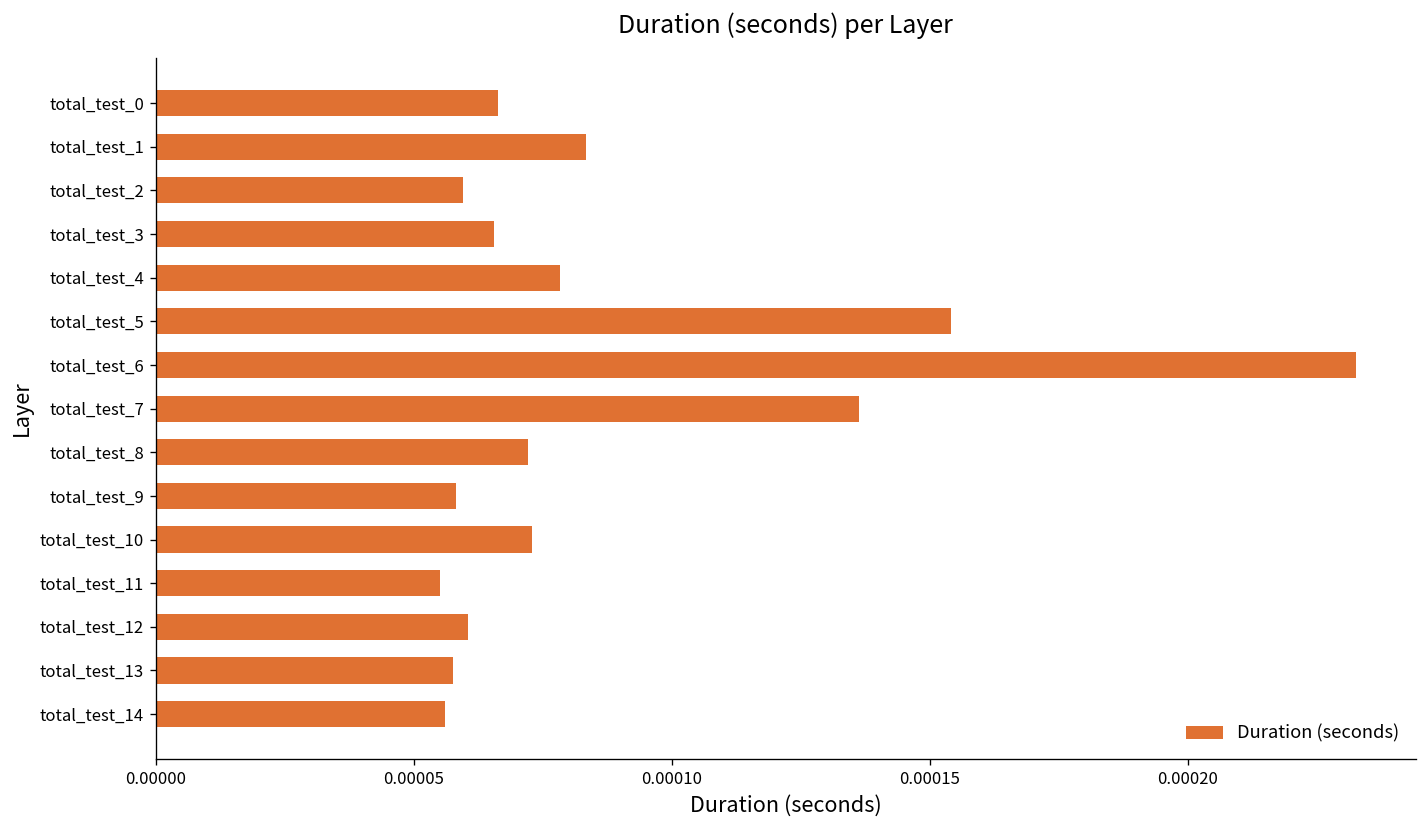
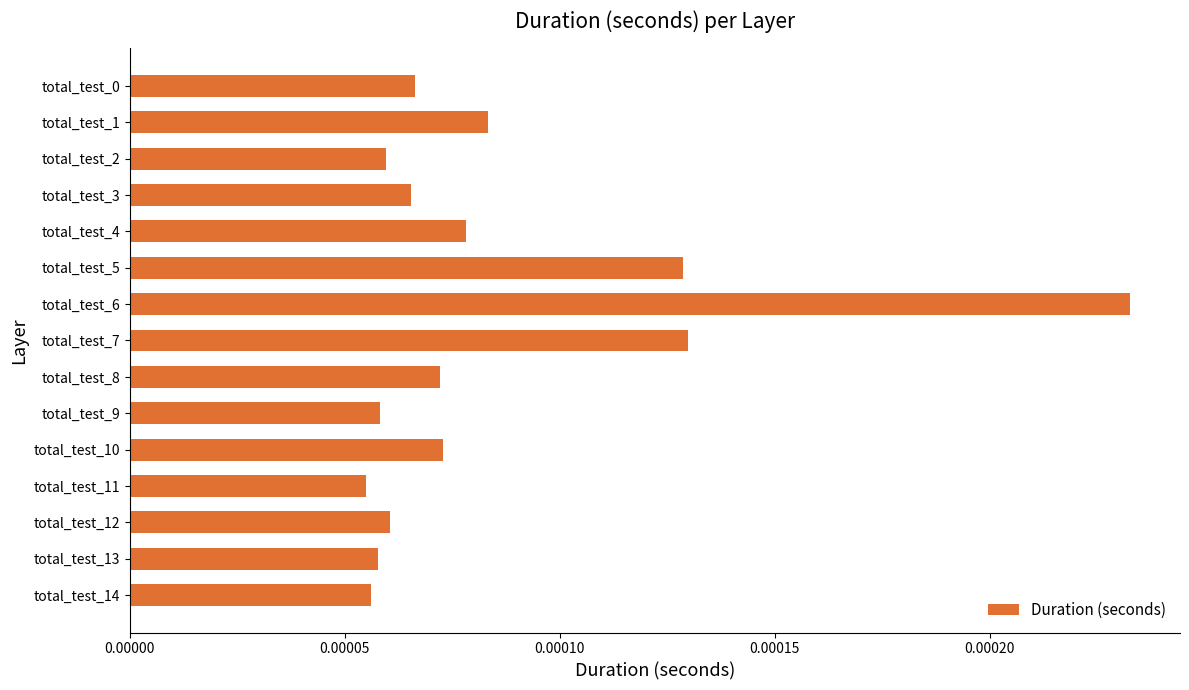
total_test_5: 0.000154 -> 0.000129
total_test_7: 0.000136 -> 0.000130
